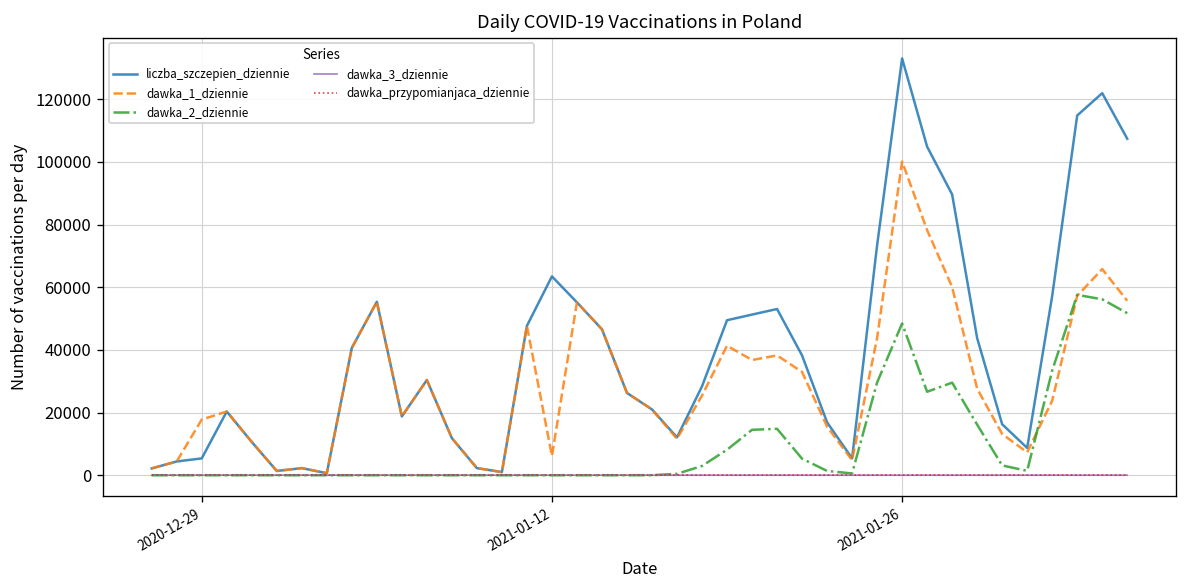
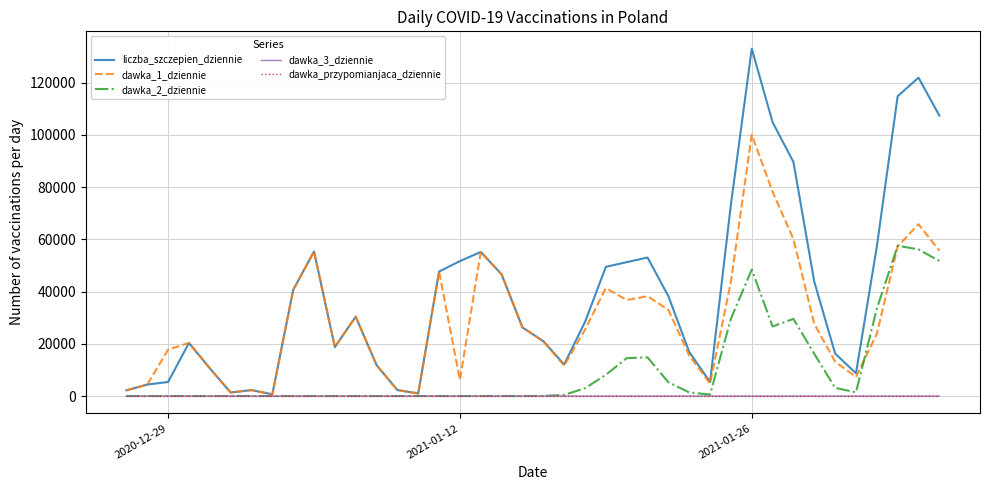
liczba_szczepien_dziennie, 2021-01-12: 63000 -> 52000
